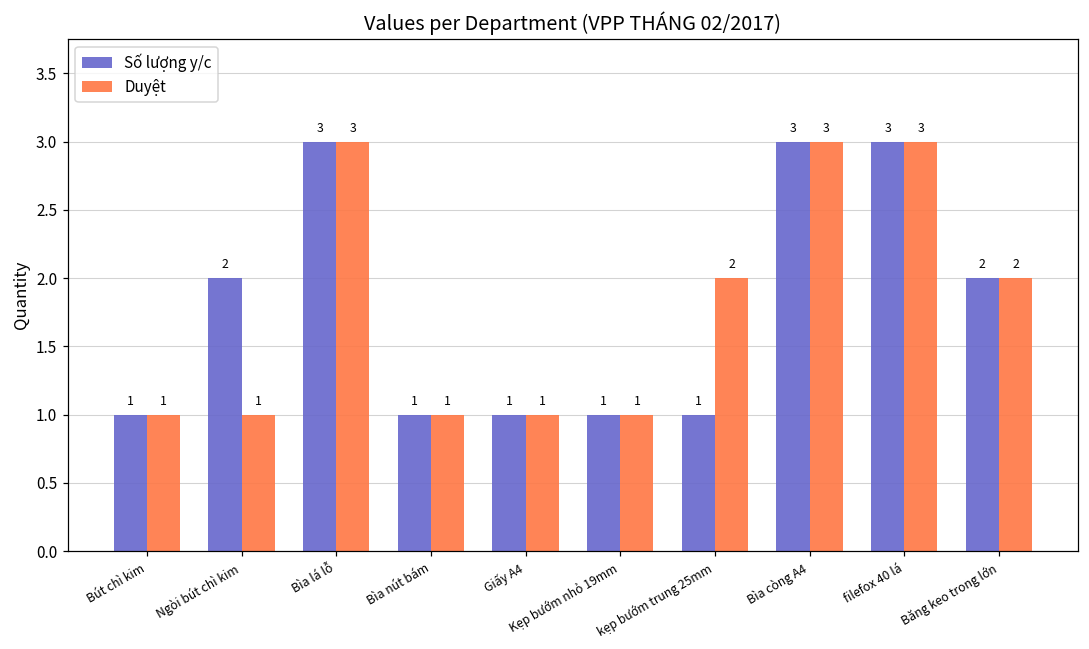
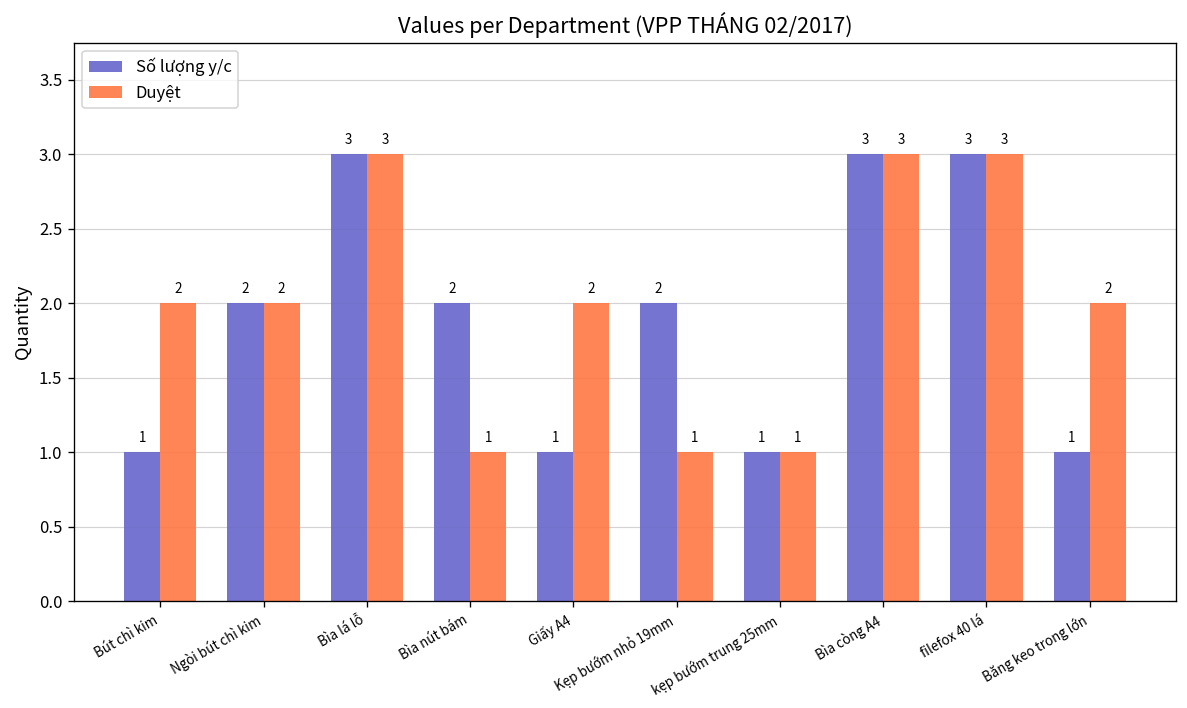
Duyệt, Bút chì kim: 1 -> 2
Duyệt, Ngòi bút chì kim: 1 -> 2
Số lượng y/c, Bìa nút bám: 1 -> 2
Duyệt, Giấy A4: 1 -> 2
Số lượng y/c, Kẹp bướm nhỏ 19mm: 1 -> 2
Duyệt, kẹp bướm trung 25mm: 2 -> 1
Số lượng y/c, Băng keo trong lớn: 2 -> 1
